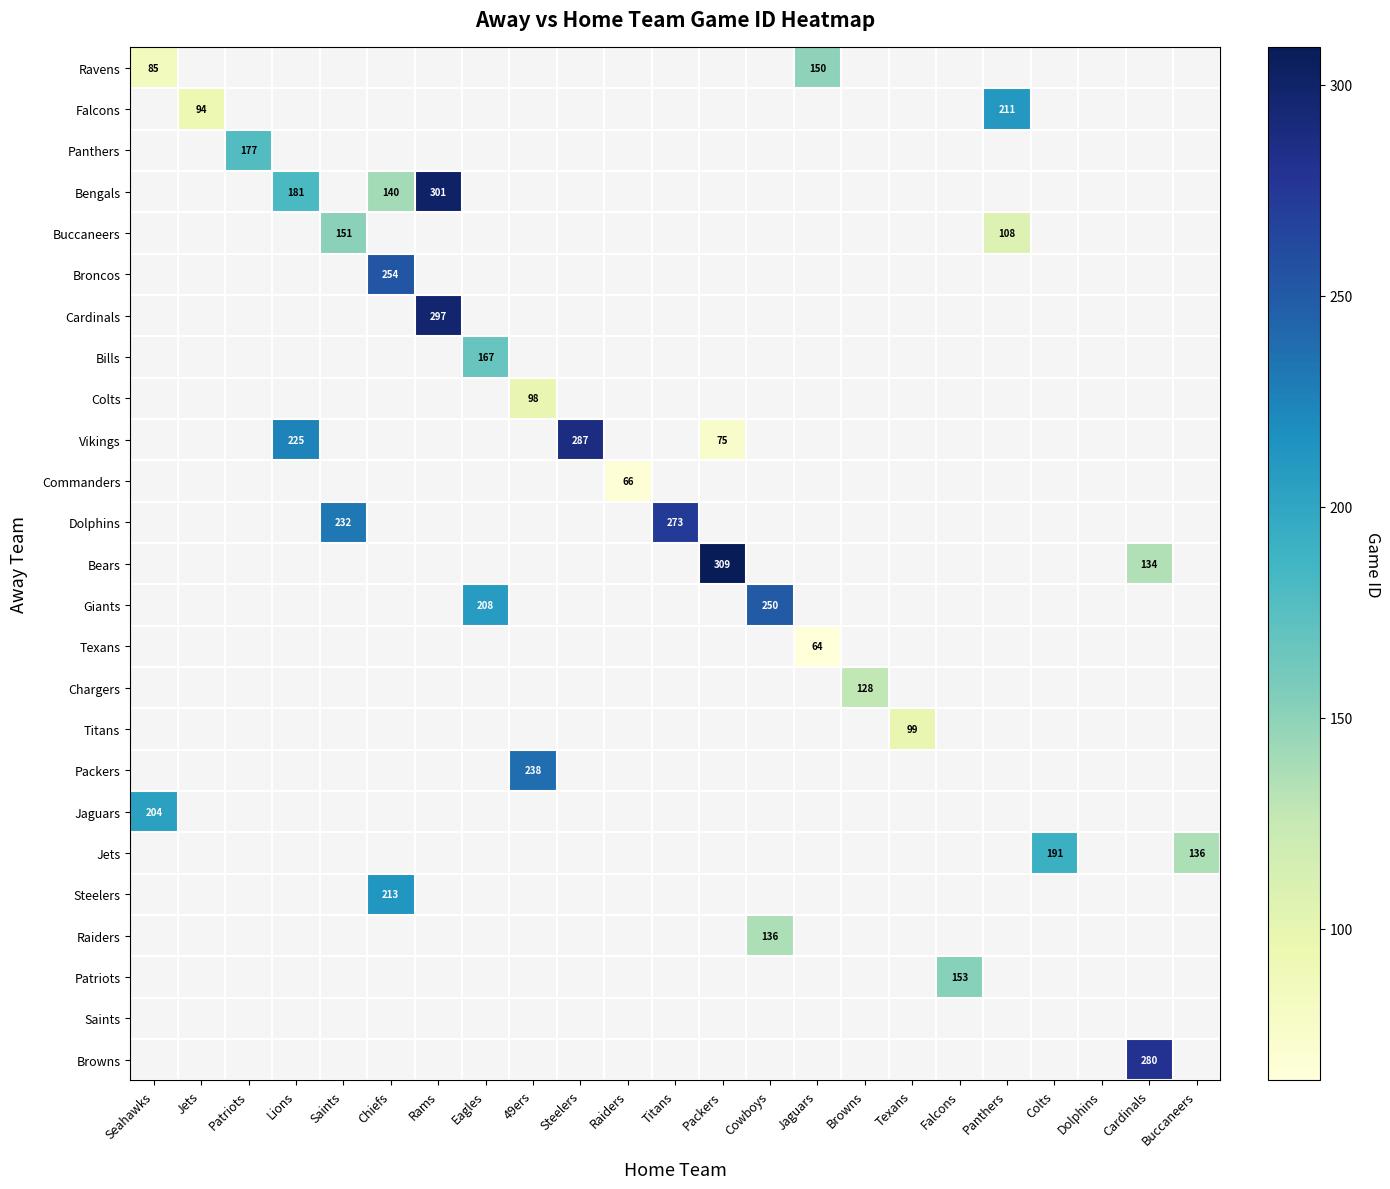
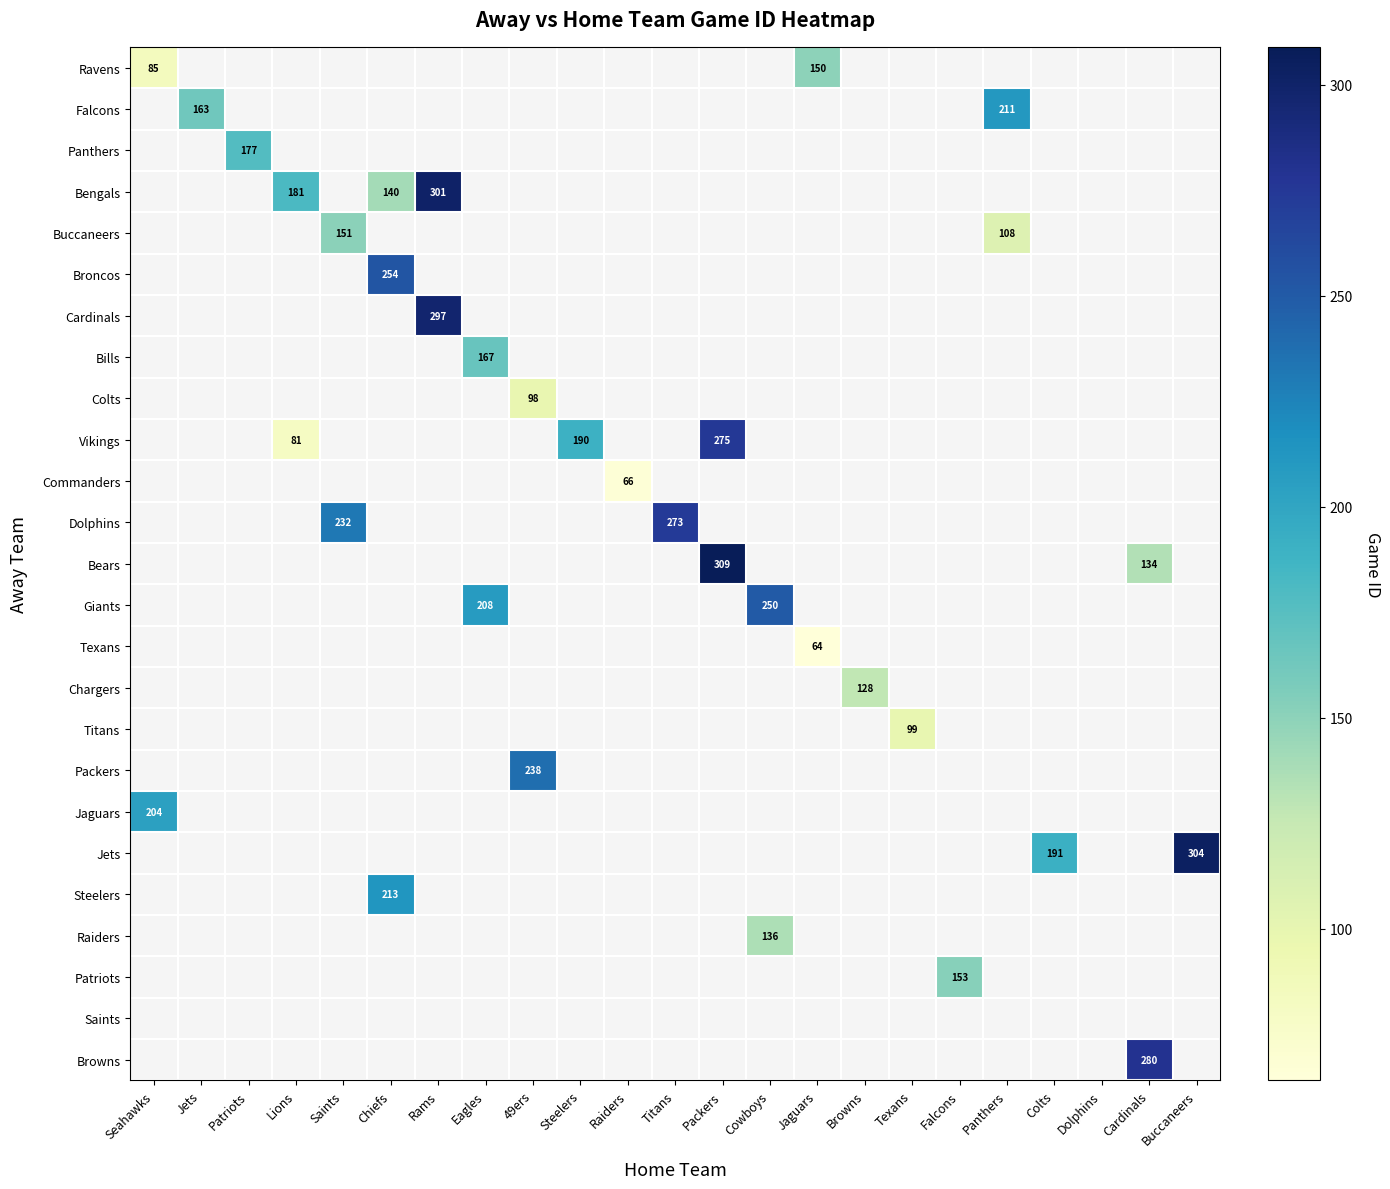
Falcons, Jets: 94 -> 163
Vikings, Lions: 225 -> 81
Vikings, Steelers: 287 -> 190
Vikings, Packers: 75 -> 275
Jets, Buccaneers: 136 -> 304
